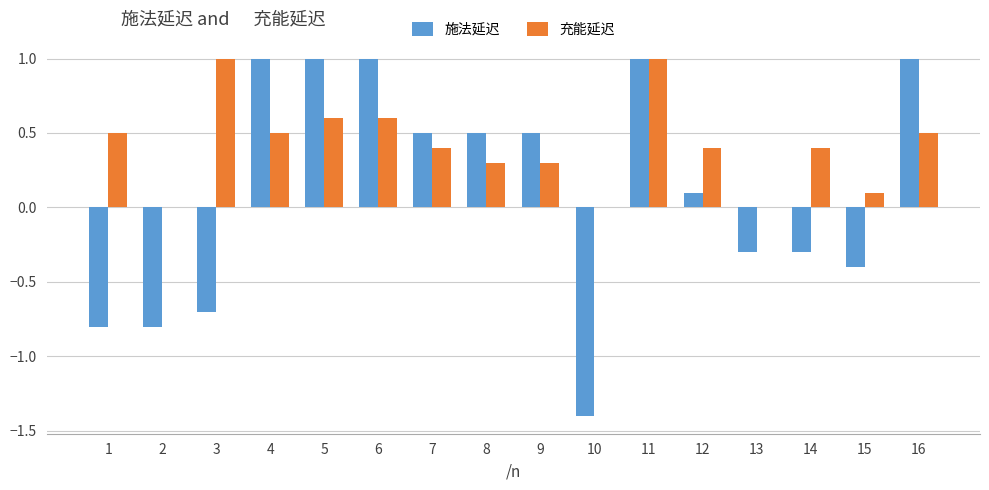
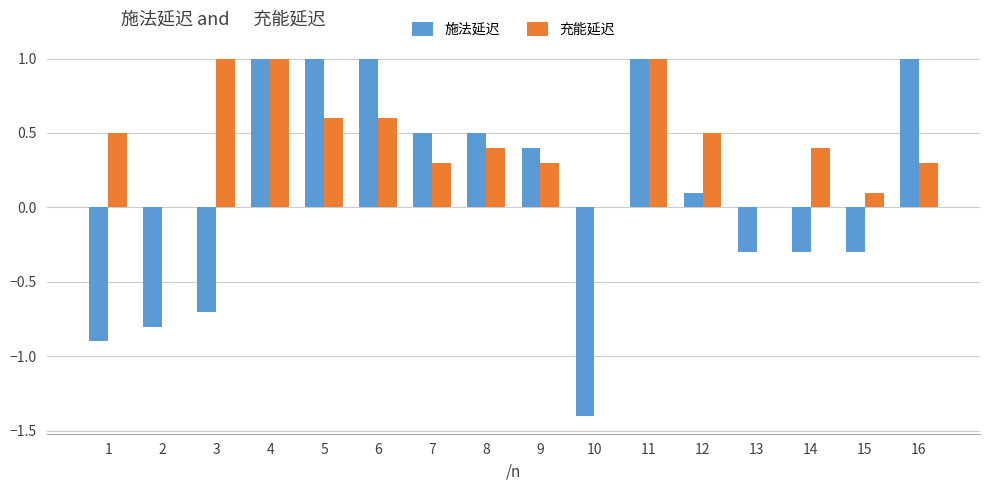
施法延迟, 1: -0.8 -> -0.9
充能延迟, 4: 0.5 -> 1.0
充能延迟, 7: 0.4 -> 0.3
充能延迟, 8: 0.3 -> 0.4
施法延迟, 9: 0.5 -> 0.4
充能延迟, 12: 0.4 -> 0.5
施法延迟, 15: -0.4 -> -0.3
充能延迟, 16: 0.5 -> 0.3
